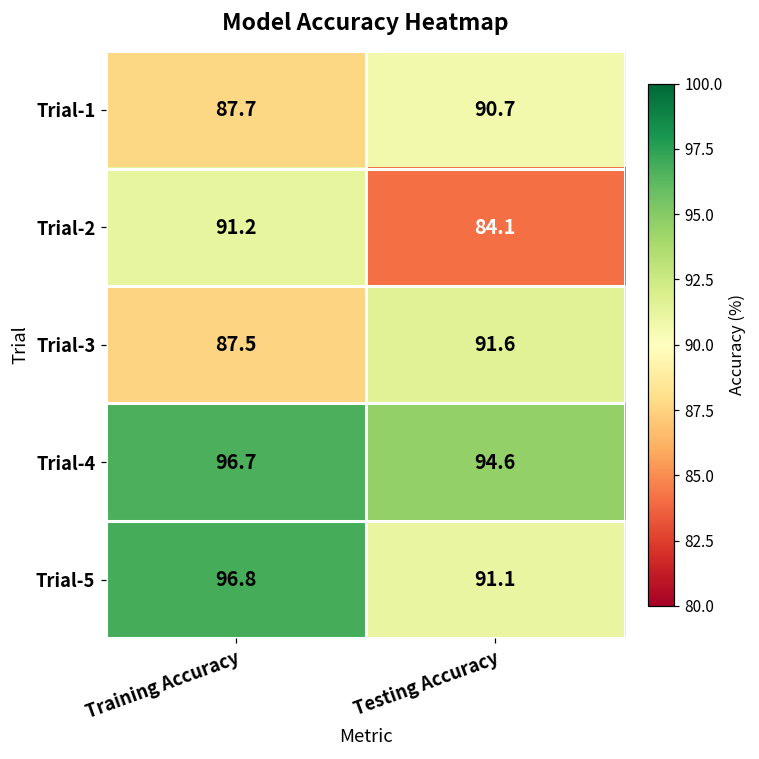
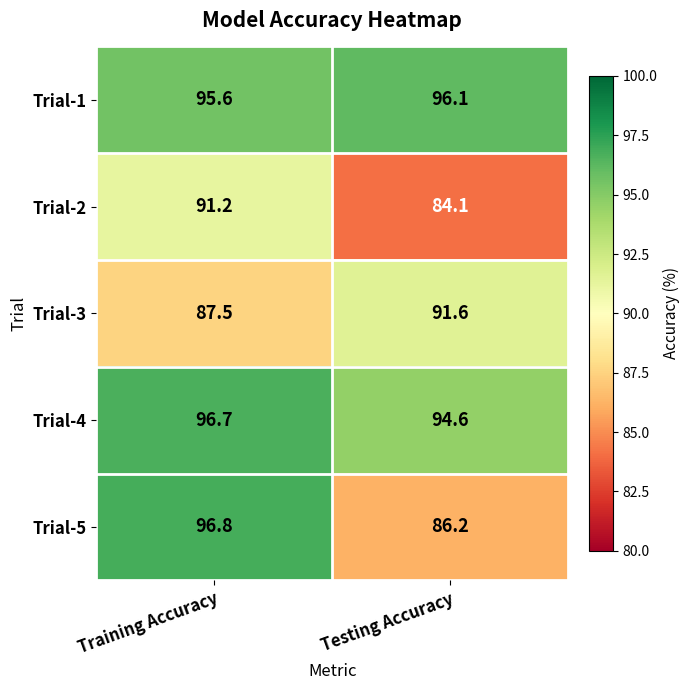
Trial-1, Training Accuracy: 87.7 -> 95.6
Trial-1, Testing Accuracy: 90.7 -> 96.1
Trial-5, Testing Accuracy: 91.1 -> 86.2
